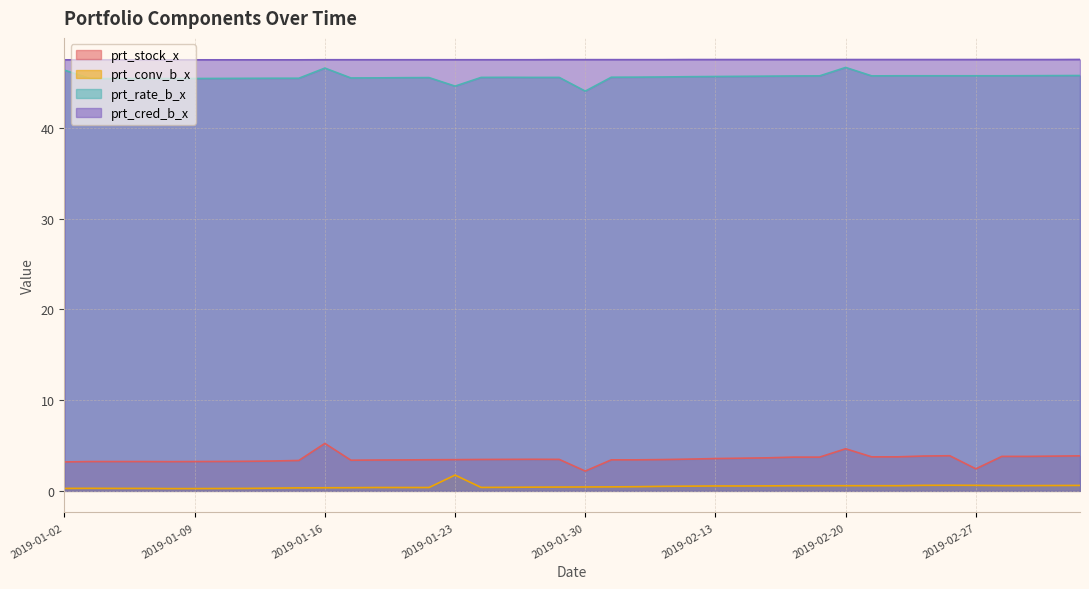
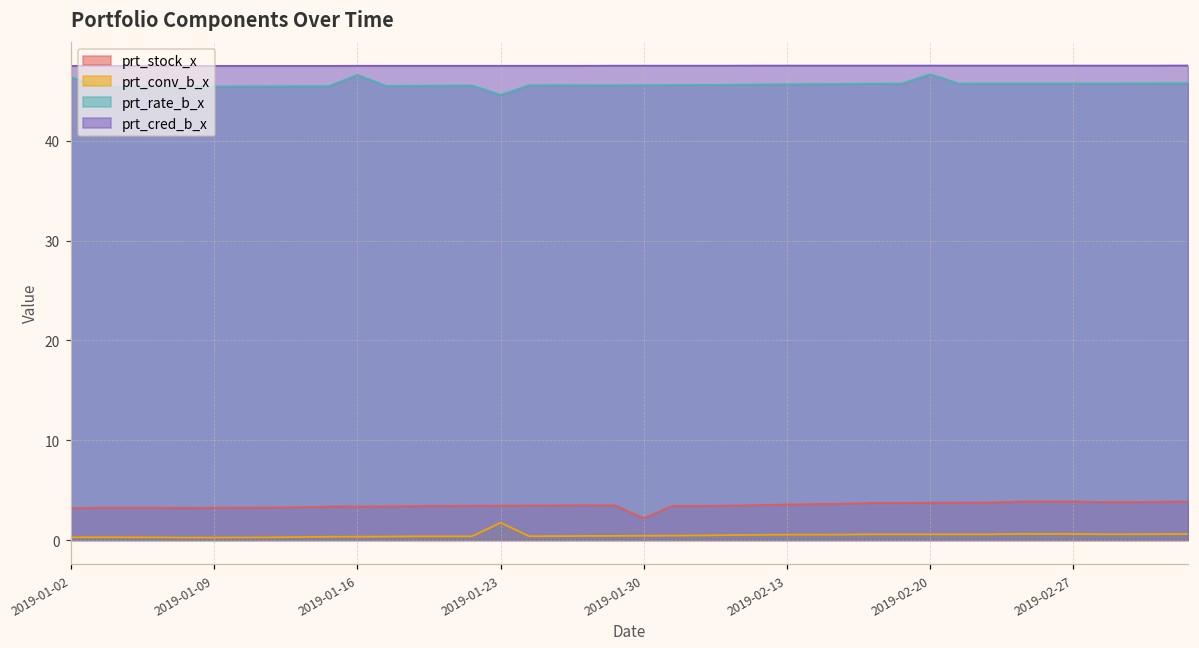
prt_stock_x, 2019-01-16: 5 -> 3
prt_rate_b_x, 2019-01-30: 44 -> 46
prt_stock_x, 2019-02-20: 5 -> 4
prt_stock_x, 2019-02-27: 2 -> 4
